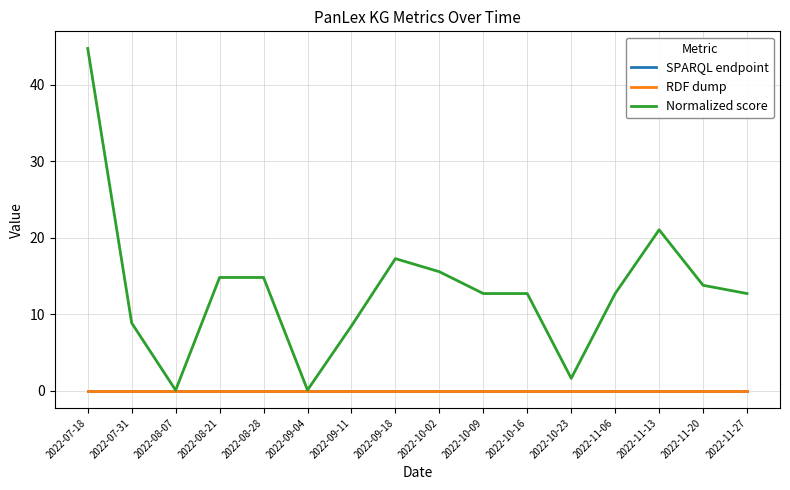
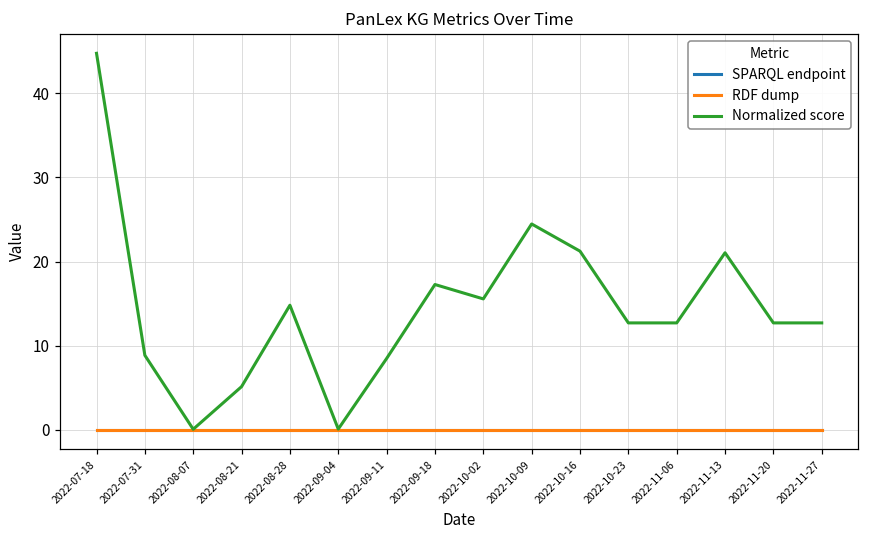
Normalized score, 2022-08-21: 15 -> 5
Normalized score, 2022-10-09: 13 -> 24
Normalized score, 2022-10-16: 13 -> 21
Normalized score, 2022-10-23: 2 -> 13
Normalized score, 2022-11-20: 14 -> 13
